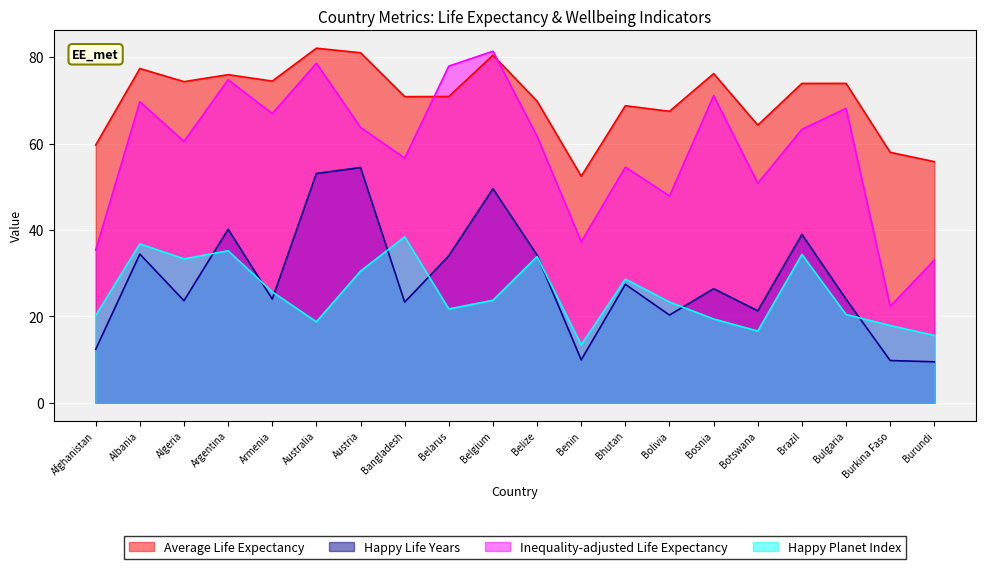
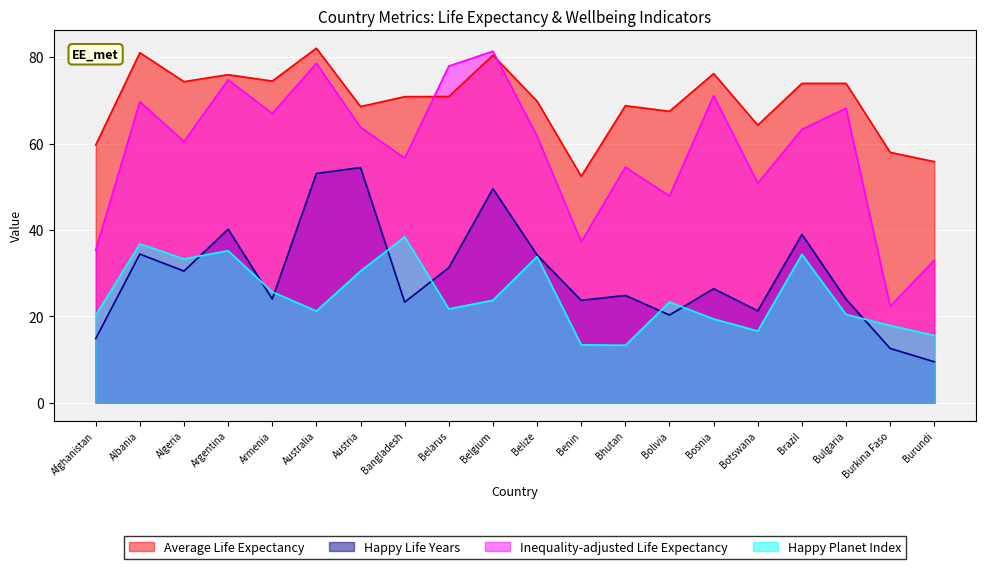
Happy Life Years, Afghanistan: 12 -> 15
Average Life Expectancy, Albania: 77 -> 81
Happy Life Years, Algeria: 24 -> 30
Happy Planet Index, Australia: 19 -> 21
Average Life Expectancy, Austria: 81 -> 69
Happy Life Years, Belarus: 34 -> 31
Happy Life Years, Benin: 10 -> 24
Happy Life Years, Bhutan: 27 -> 25
Happy Planet Index, Bhutan: 29 -> 13
Happy Life Years, Burkina Faso: 10 -> 13
